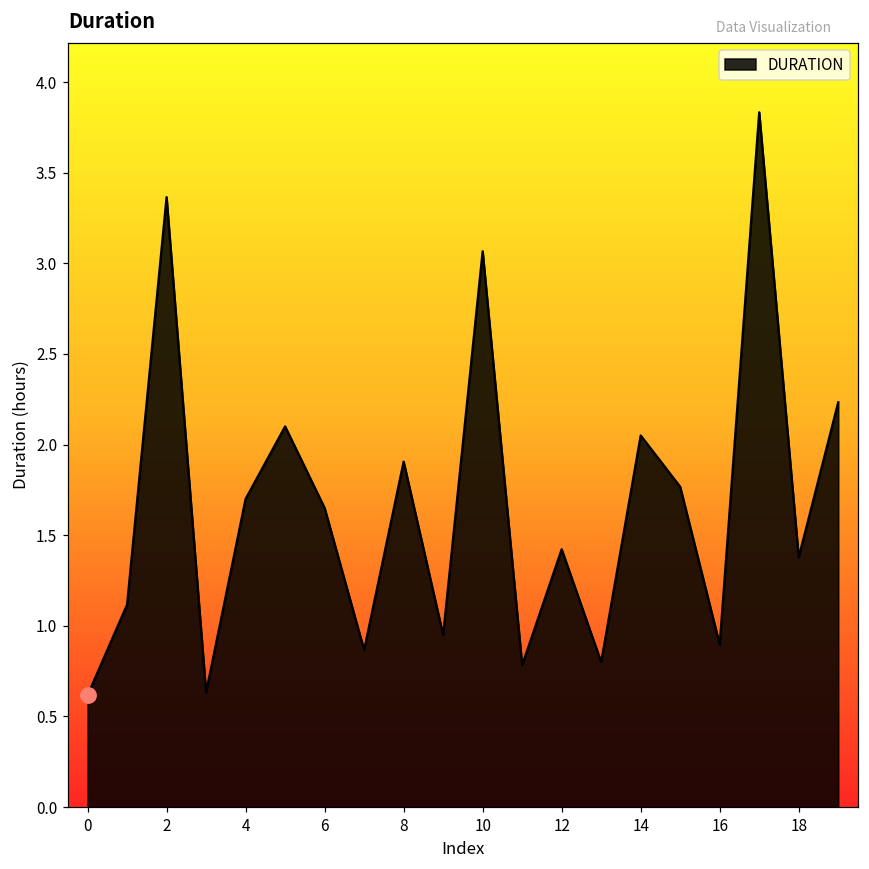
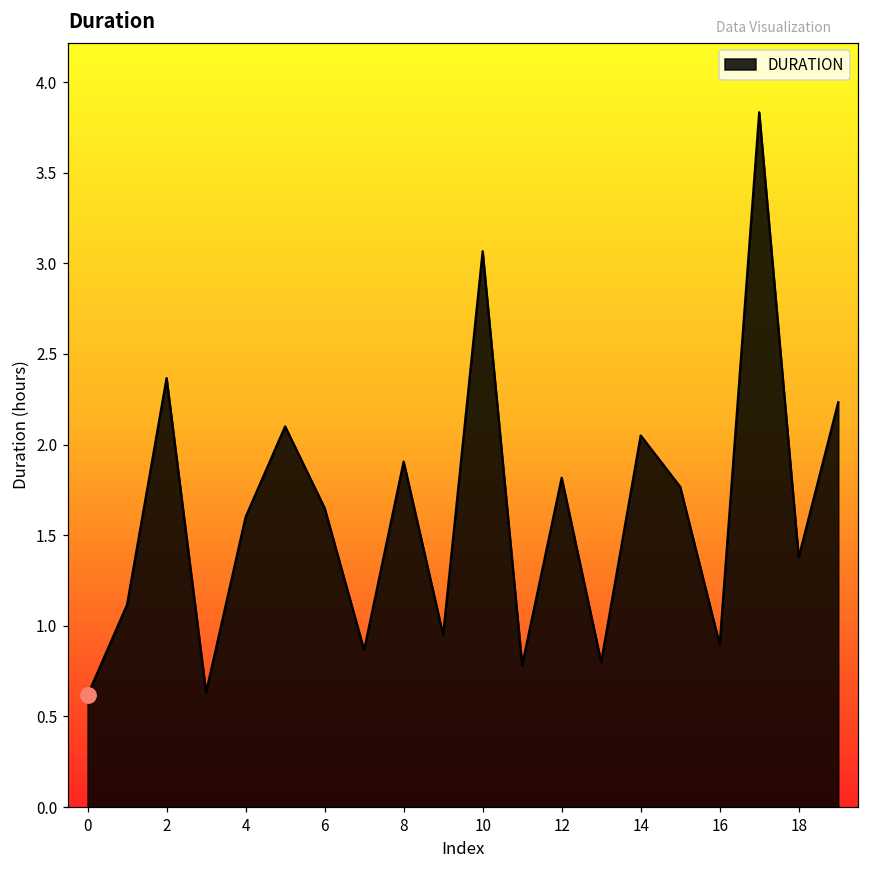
DURATION, 2: 3.37 -> 2.37
DURATION, 4: 1.7 -> 1.6
DURATION, 12: 1.42 -> 1.82
